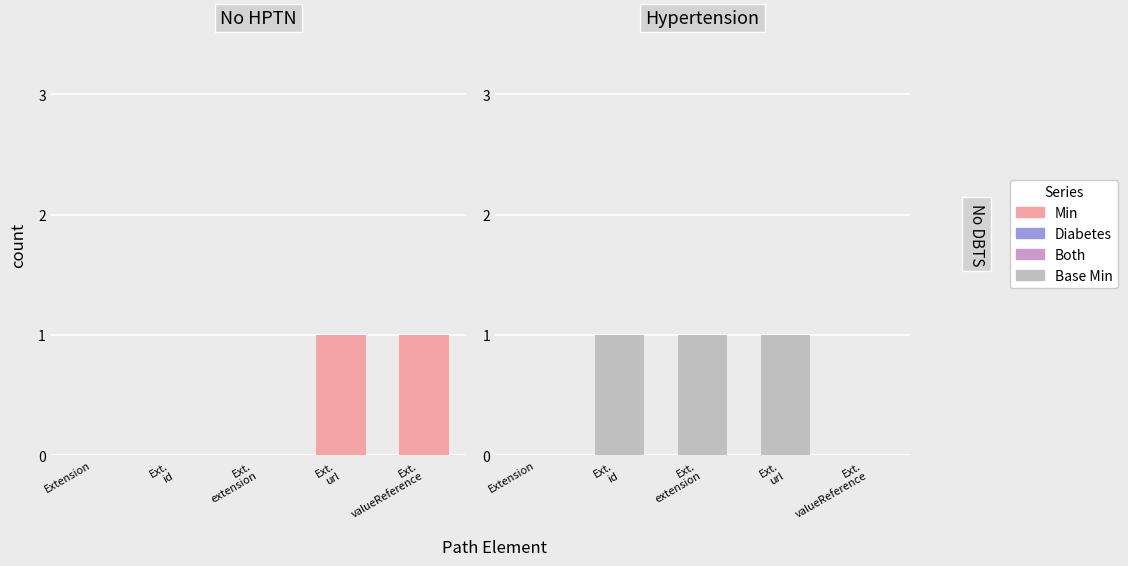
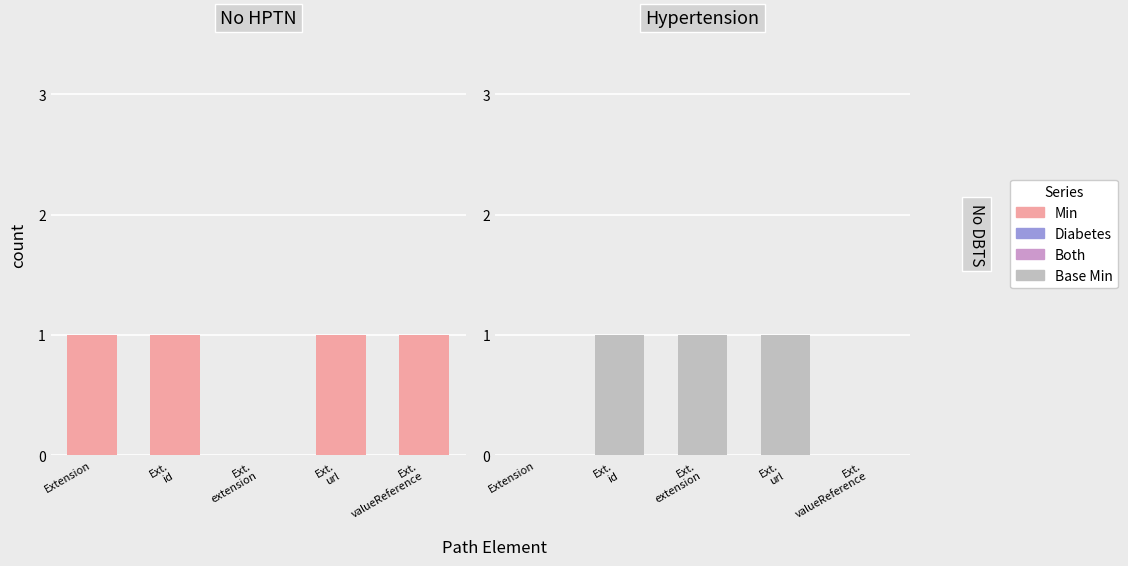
No HPTN, Extension: 0 -> 1
No HPTN, Ext. id: 0 -> 1
